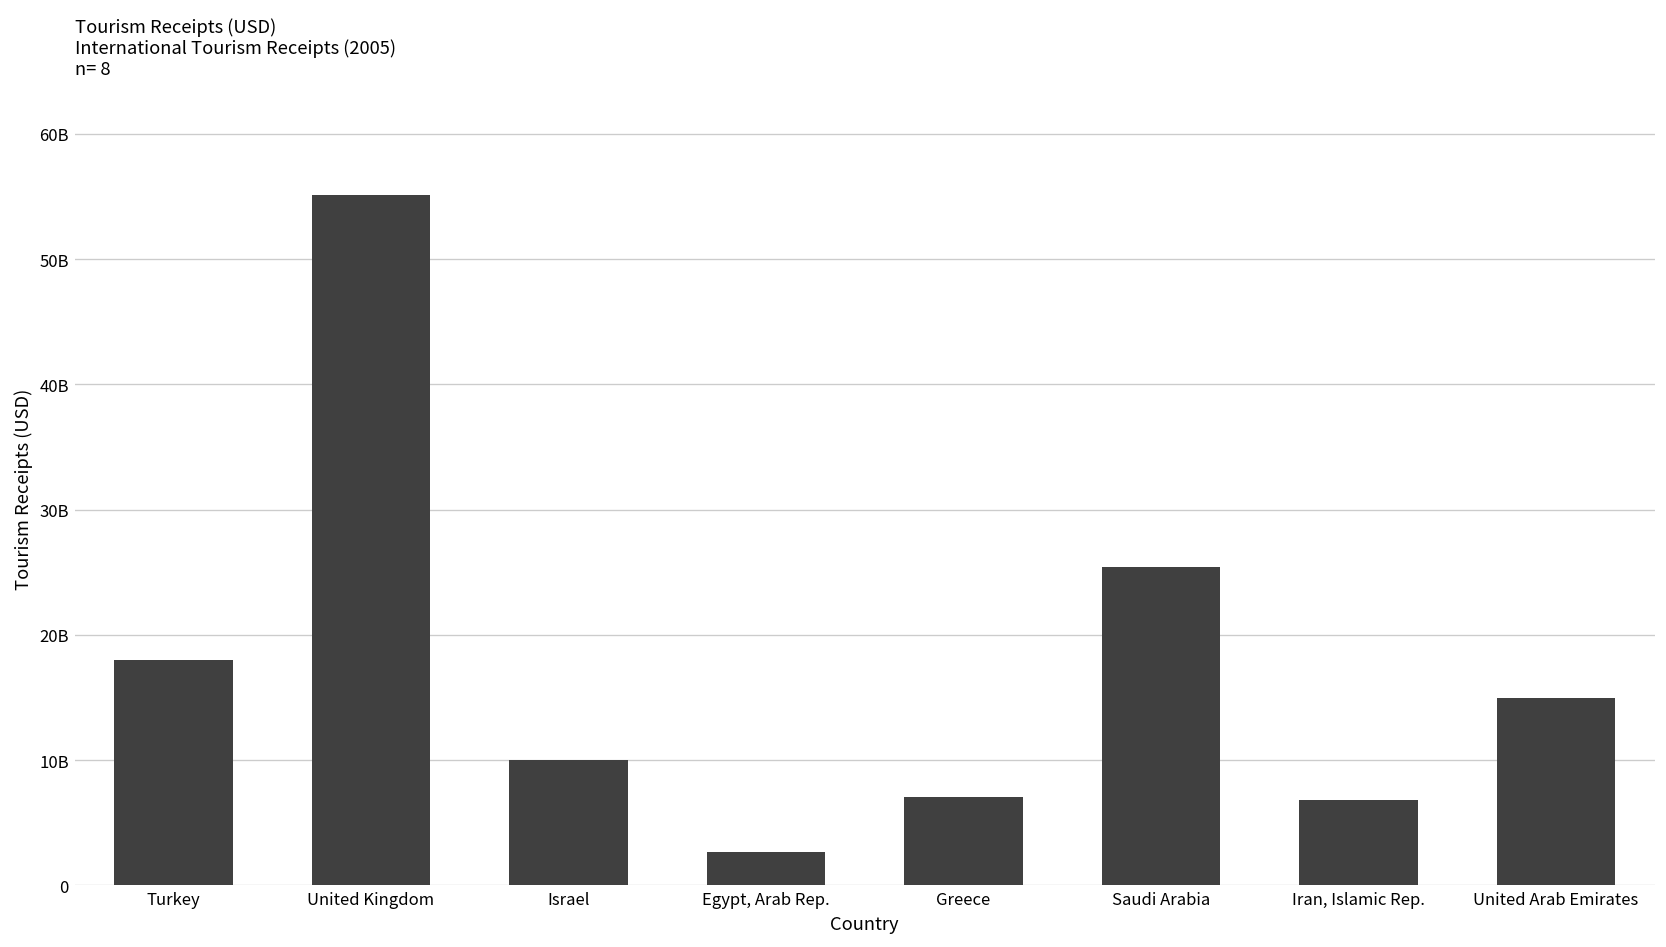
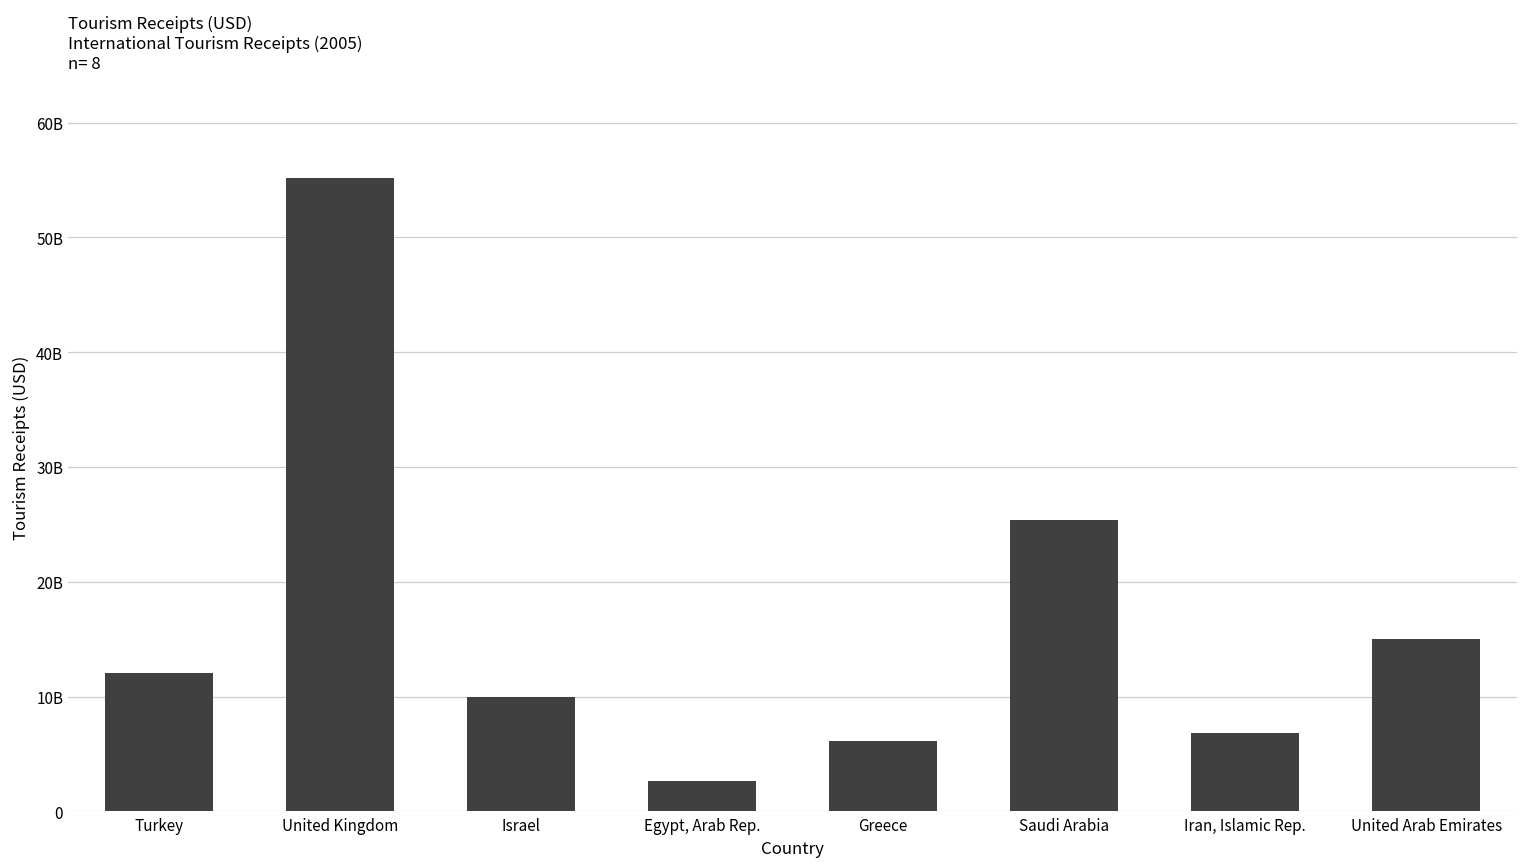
Turkey: 18000000000 -> 12100000000
Greece: 7000000000 -> 6100000000
